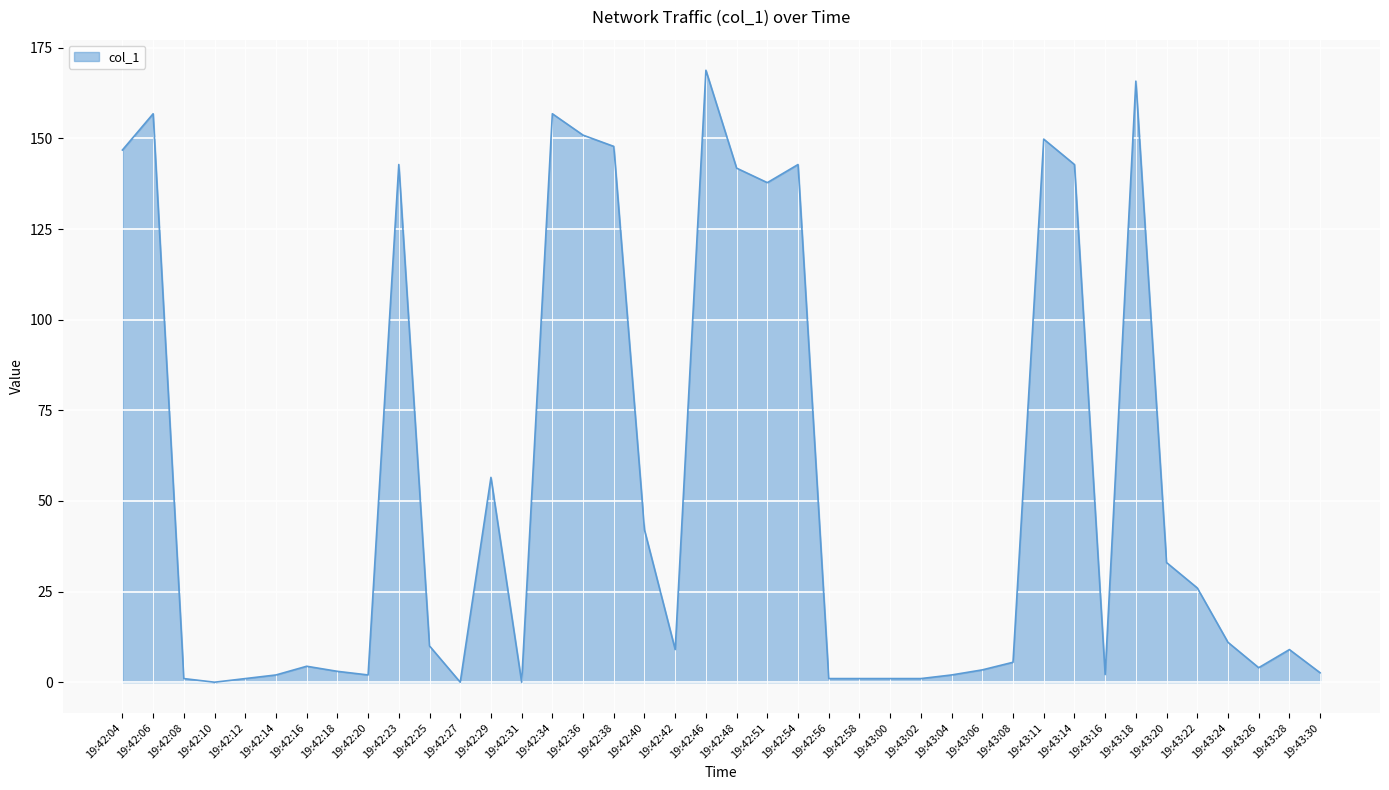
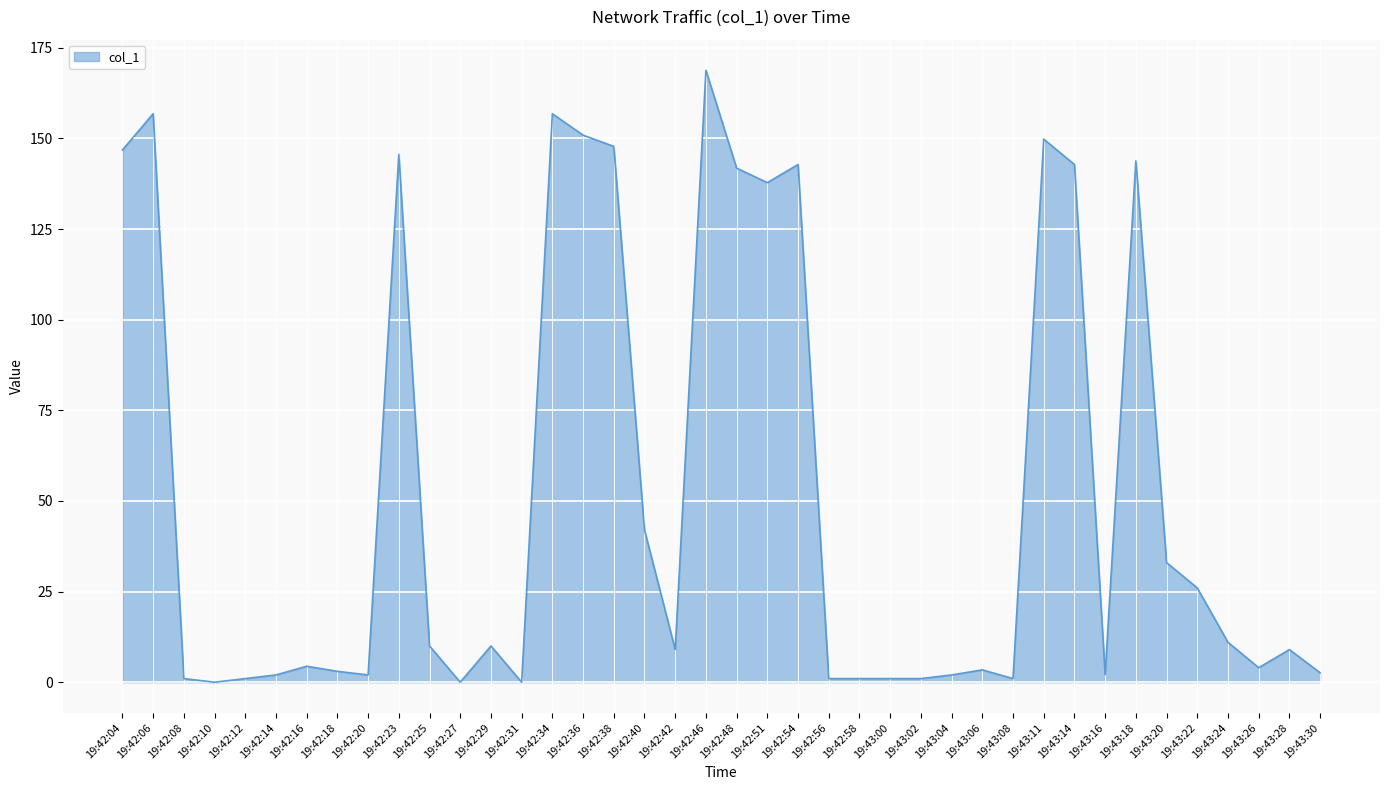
19:42:23: 143 -> 146
19:42:29: 57 -> 10
19:43:08: 6 -> 1
19:43:18: 166 -> 144
